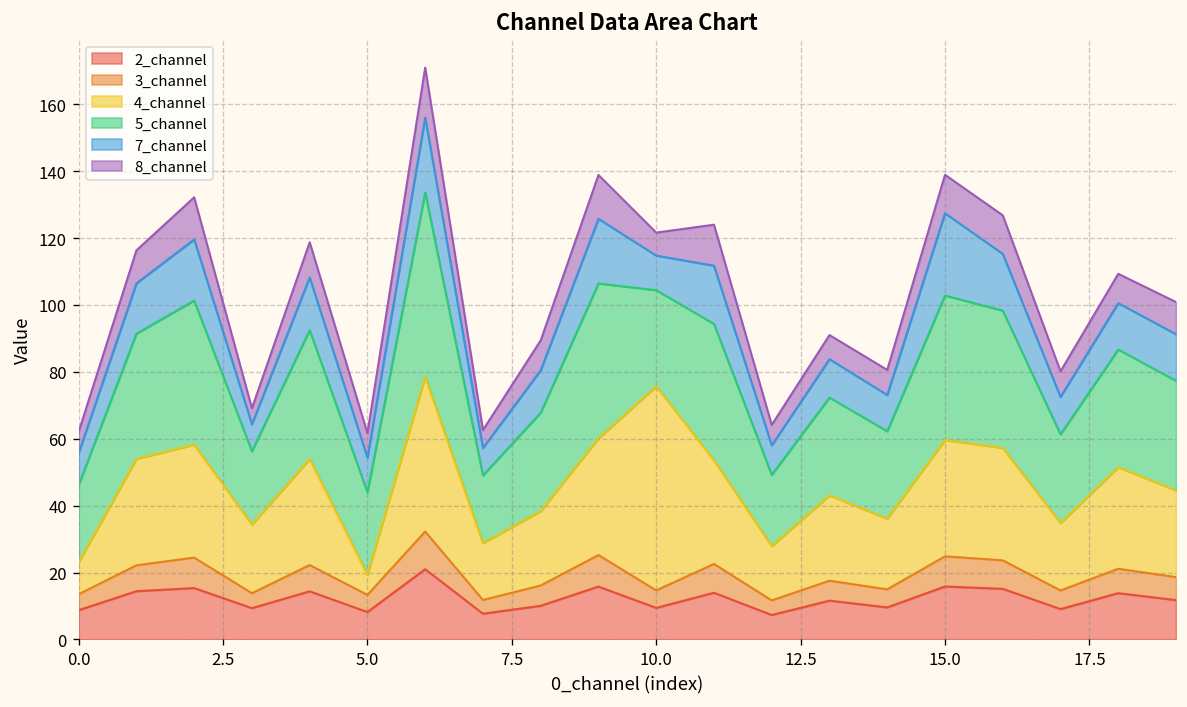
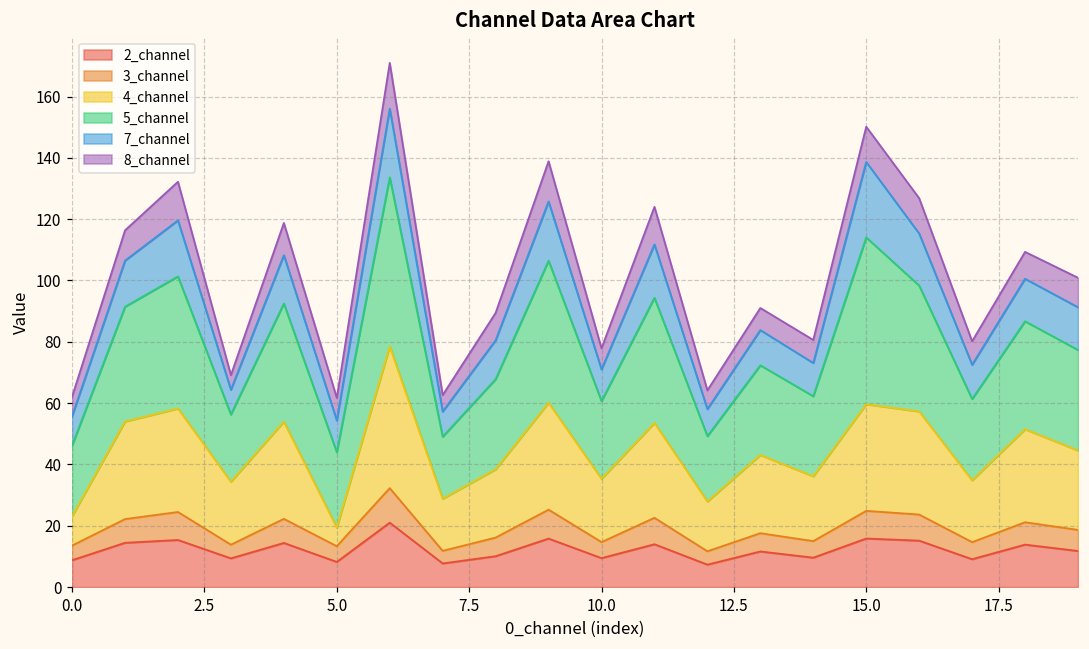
4_channel, 10.0: 61 -> 21
5_channel, 10.0: 29 -> 25
5_channel, 15.0: 43 -> 54
